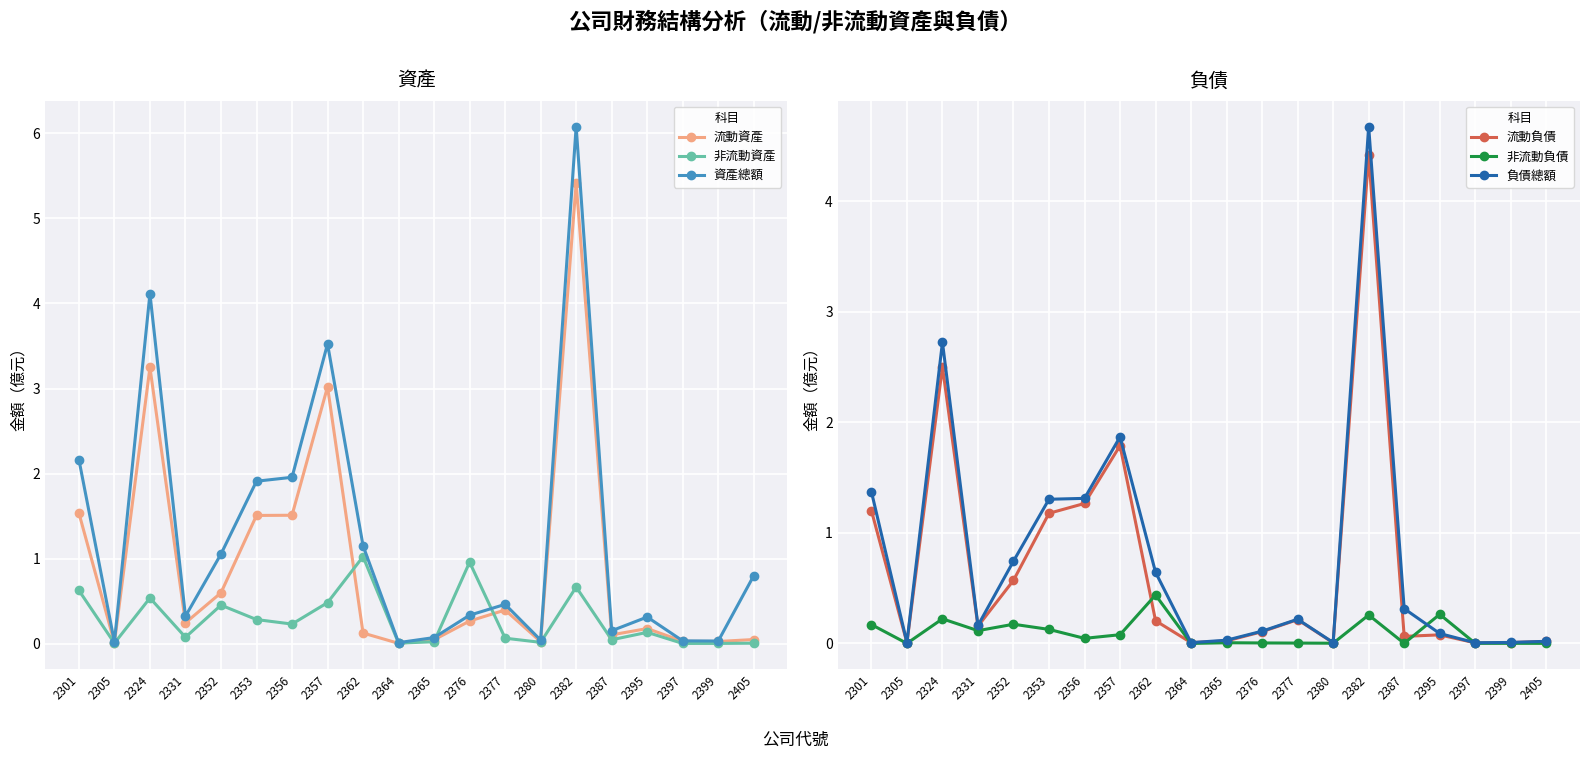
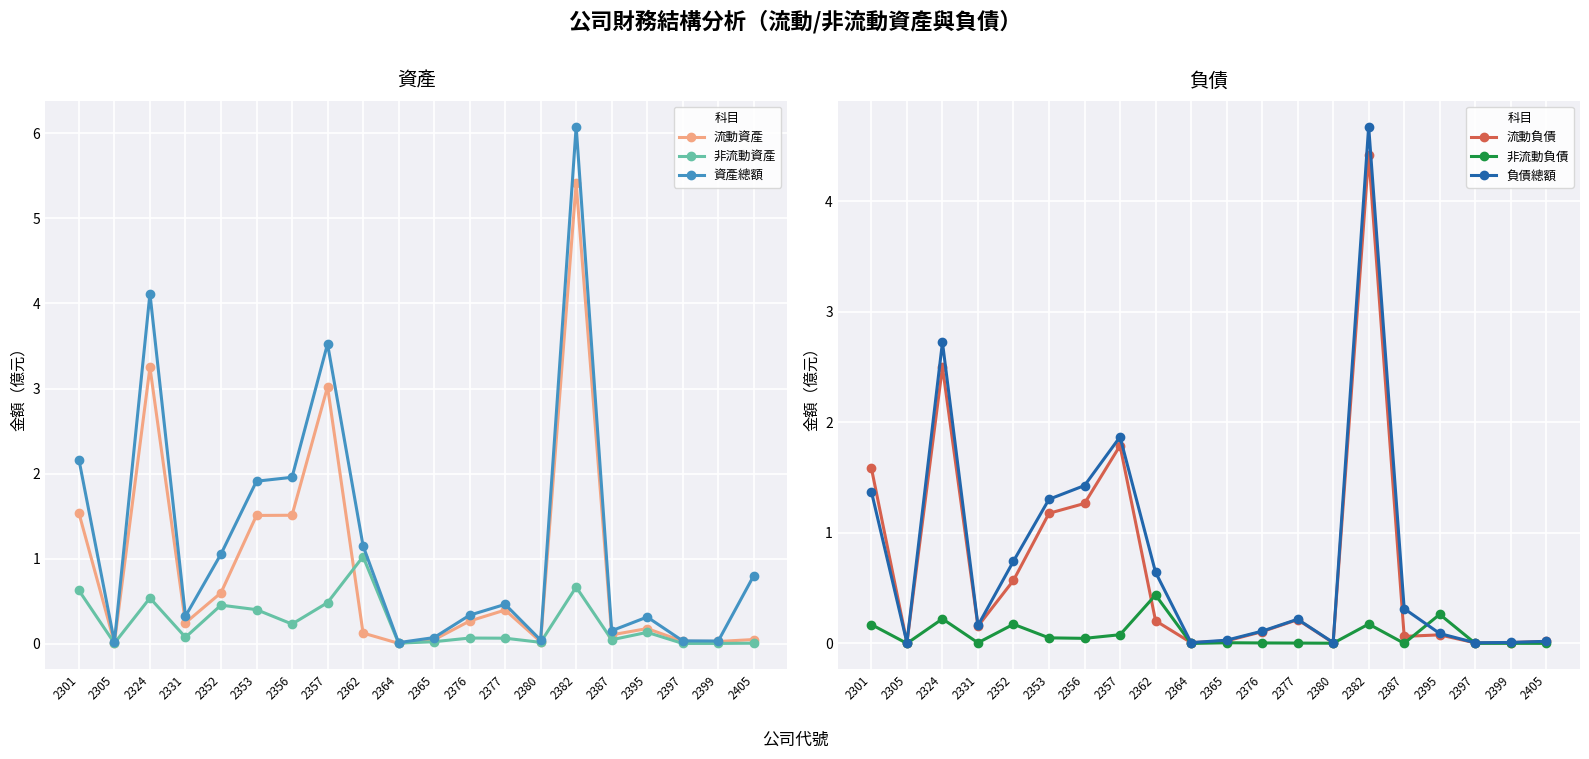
資產, 非流動資產, 2353: 0.3 -> 0.4
資產, 非流動資產, 2376: 1.0 -> 0.1
負債, 流動負債, 2301: 1.20 -> 1.59
負債, 非流動負債, 2331: 0.12 -> 0.01
負債, 非流動負債, 2353: 0.13 -> 0.05
負債, 負債總額, 2356: 1.31 -> 1.43
負債, 非流動負債, 2382: 0.26 -> 0.18
